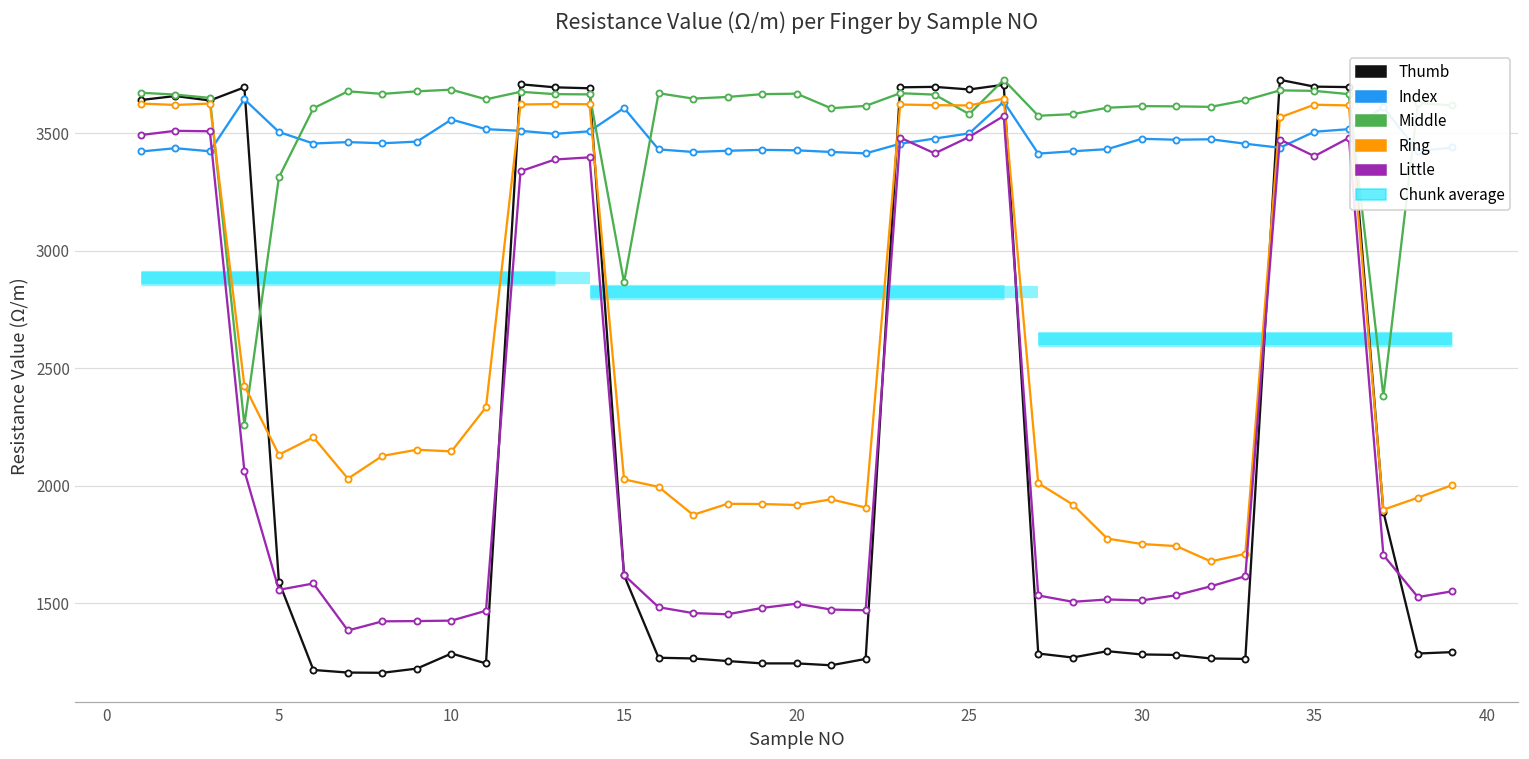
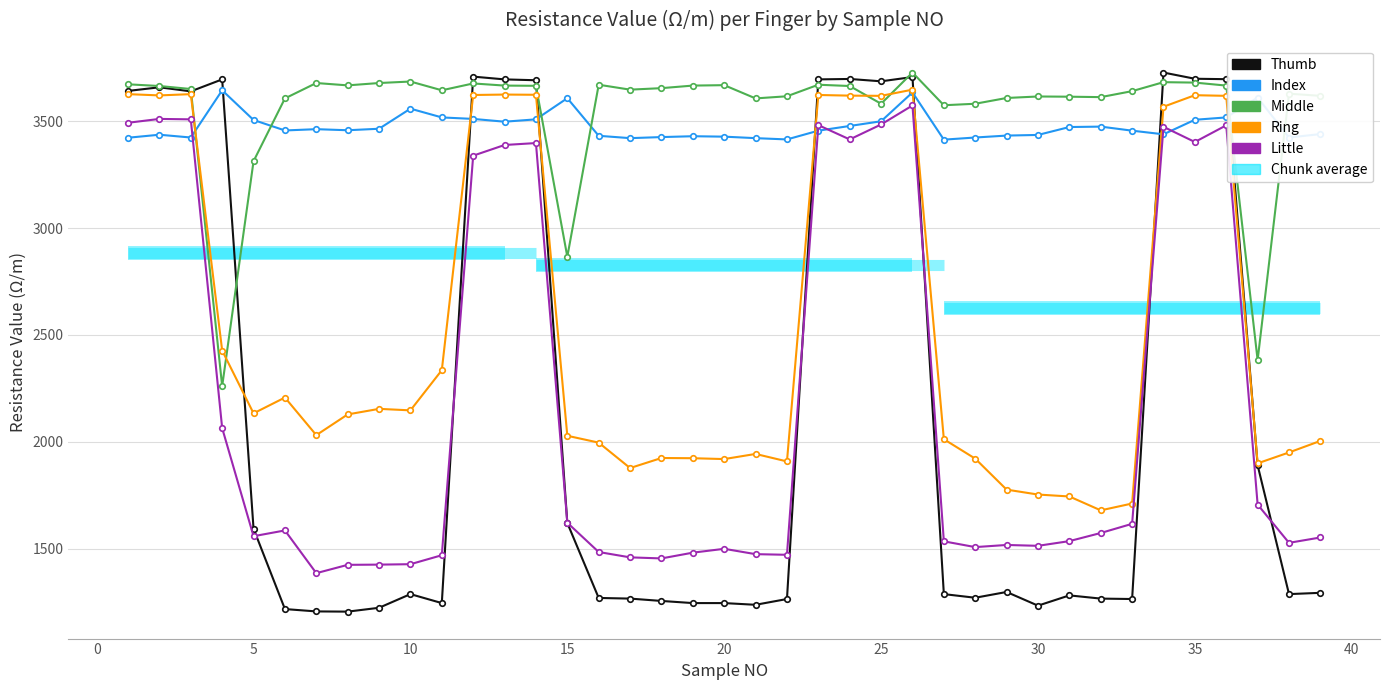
Thumb, 30: 1280 -> 1230
Index, 30: 3480 -> 3440
